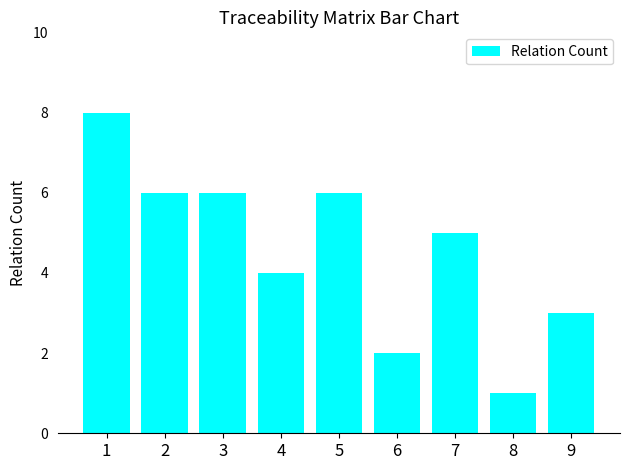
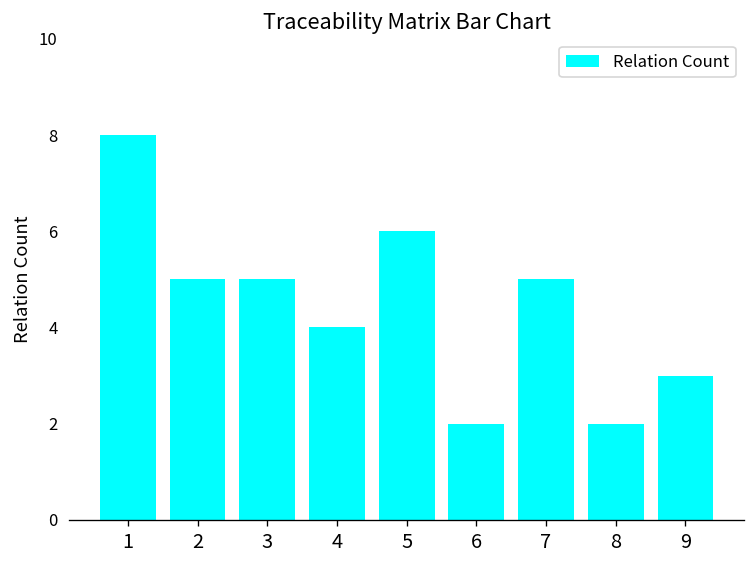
2: 6 -> 5
3: 6 -> 5
8: 1 -> 2
